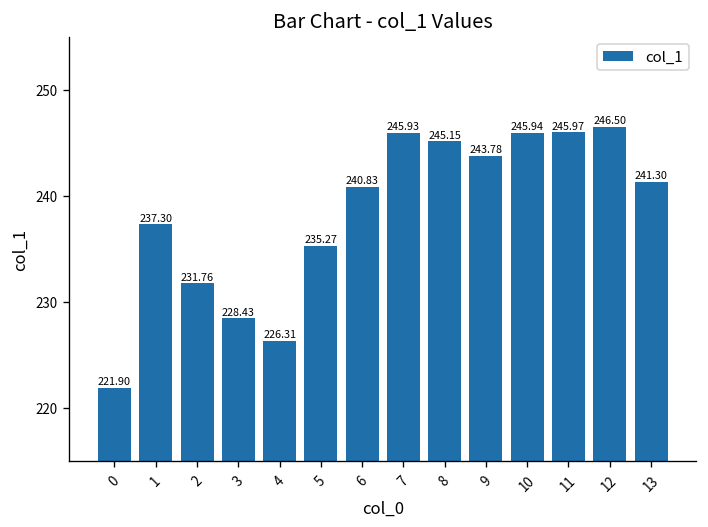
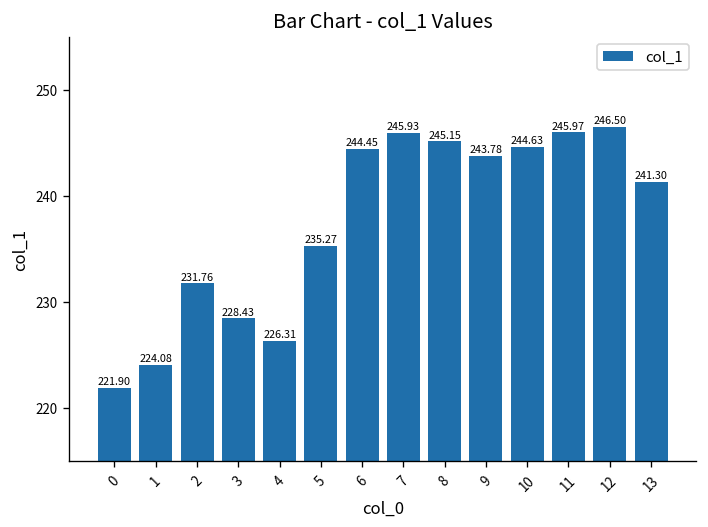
1: 237.30 -> 224.08
6: 240.83 -> 244.45
10: 245.94 -> 244.63
